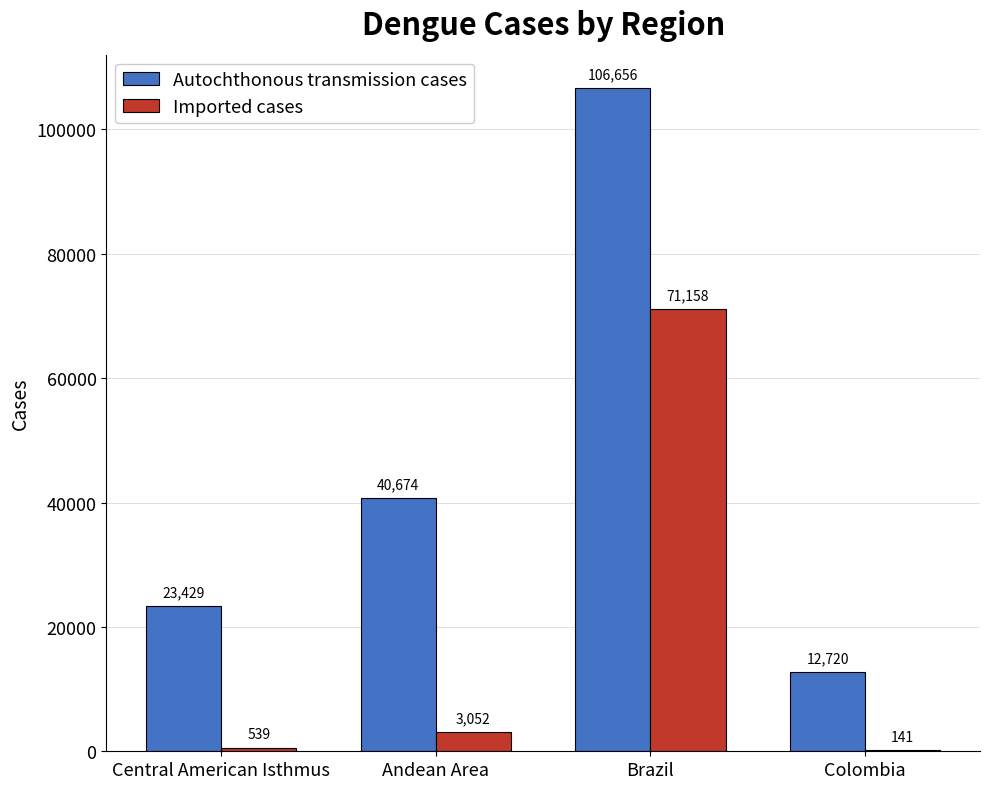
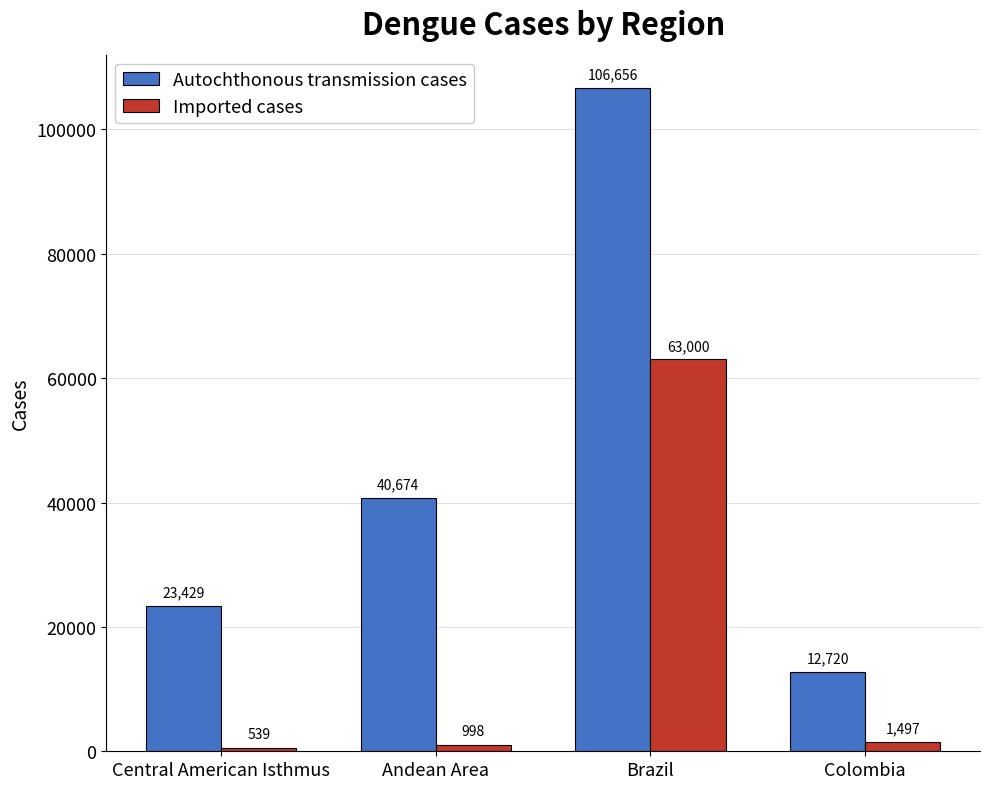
Imported cases, Andean Area: 3,052 -> 998
Imported cases, Brazil: 71,158 -> 63,000
Imported cases, Colombia: 141 -> 1,497
